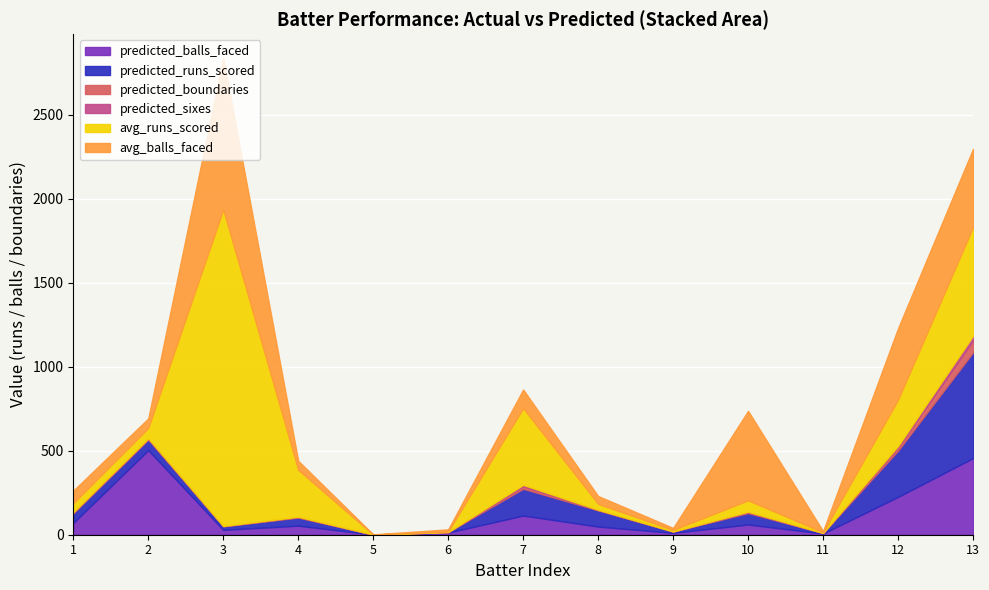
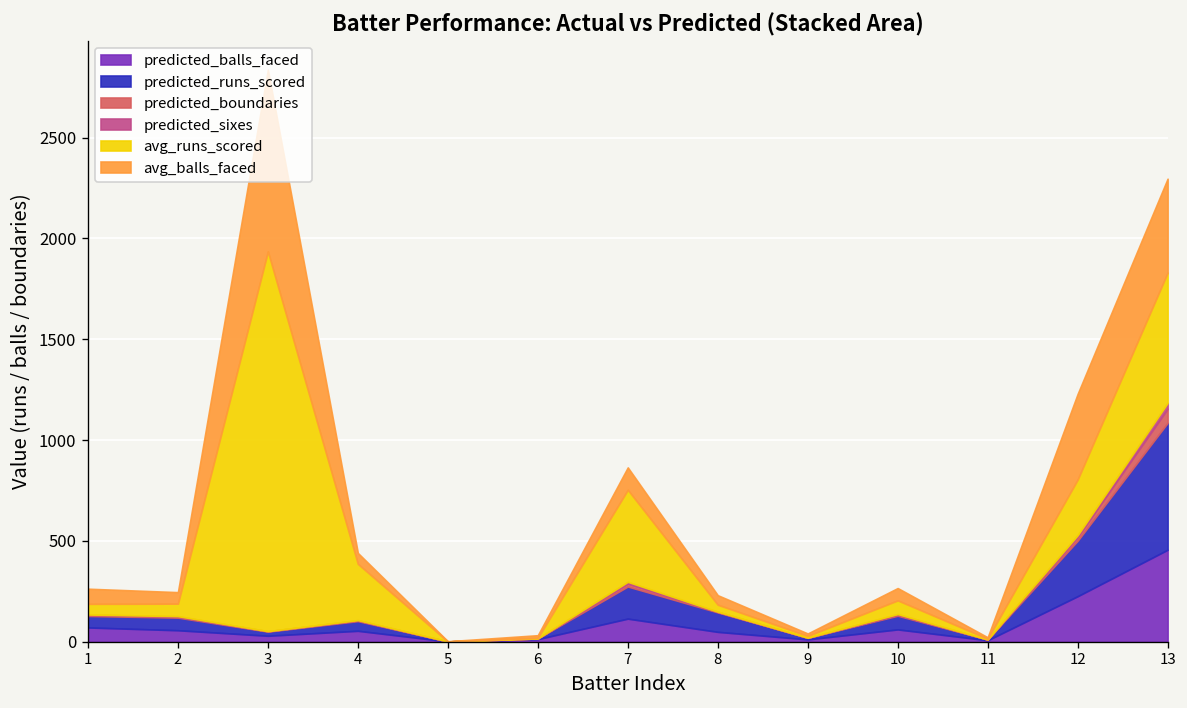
predicted_balls_faced, 2: 500 -> 60
avg_balls_faced, 10: 530 -> 60
